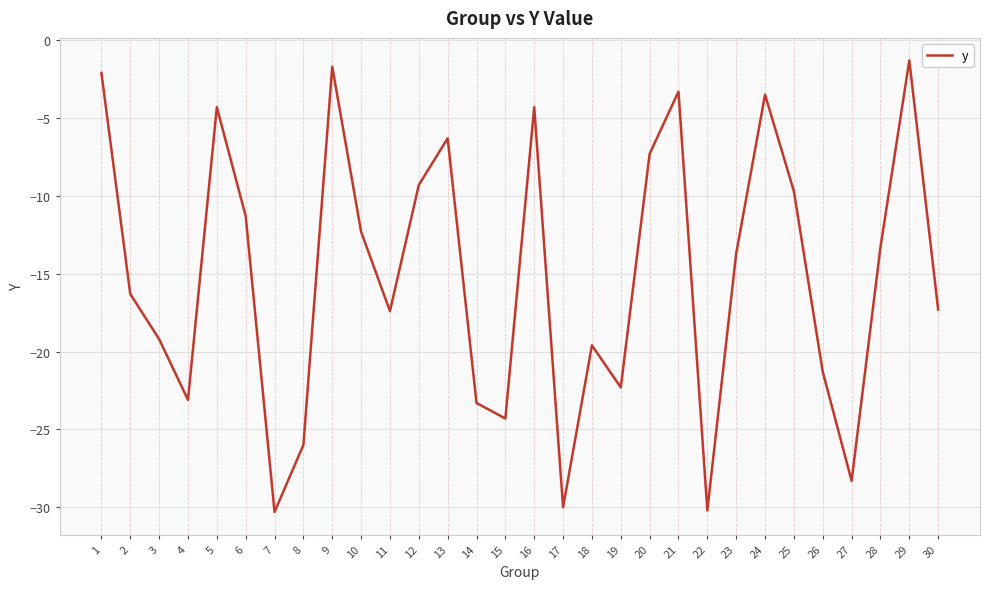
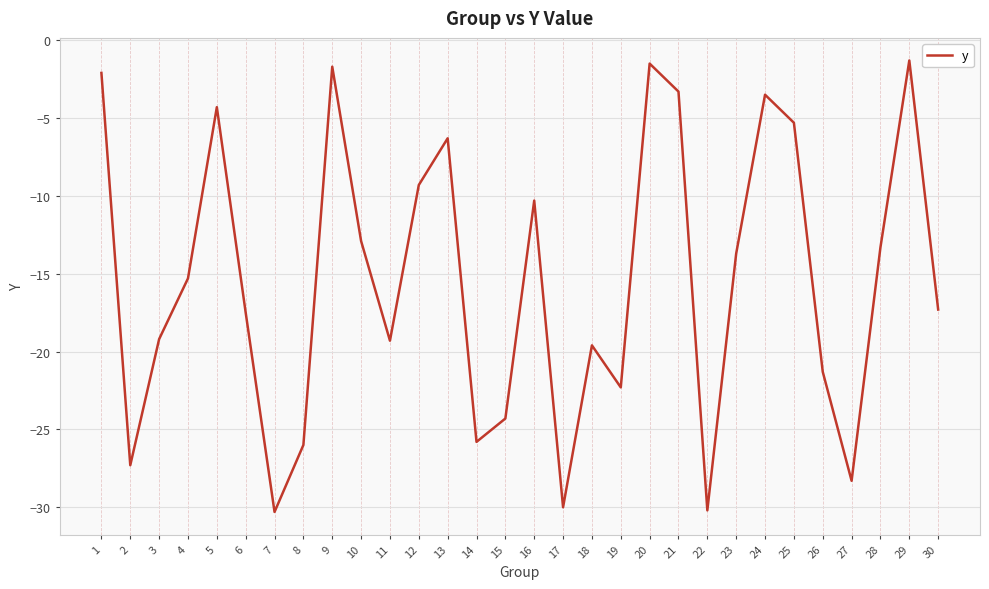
2: -16.3 -> -27.3
4: -23.1 -> -15.3
6: -11.3 -> -17.5
10: -12.3 -> -12.9
11: -17.4 -> -19.3
14: -23.3 -> -25.8
16: -4.3 -> -10.3
20: -7.3 -> -1.5
25: -9.7 -> -5.3
